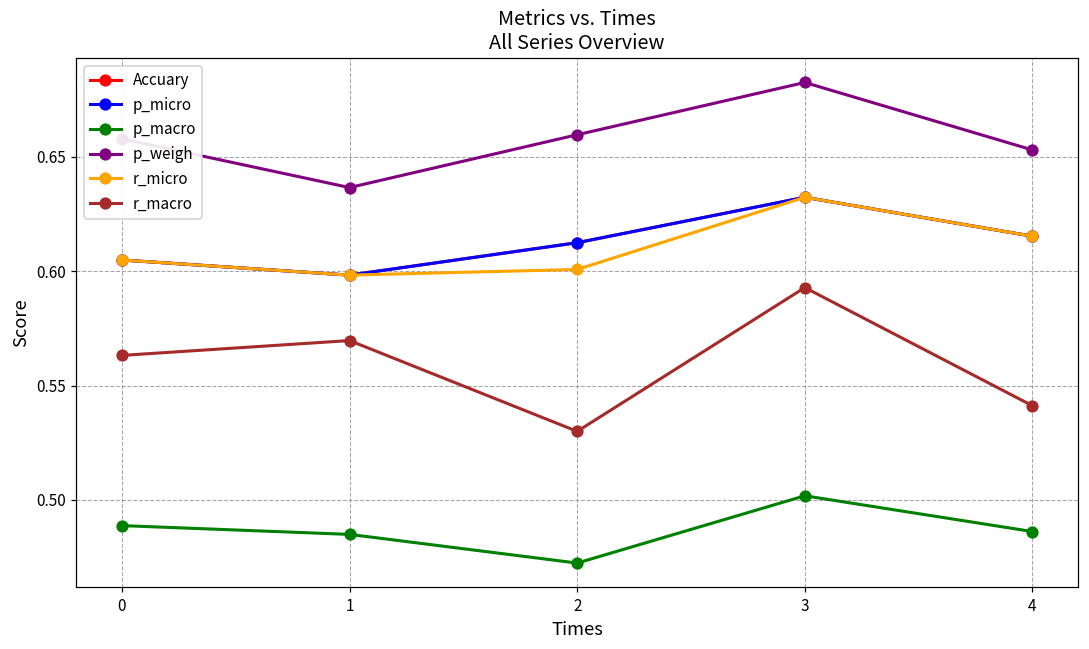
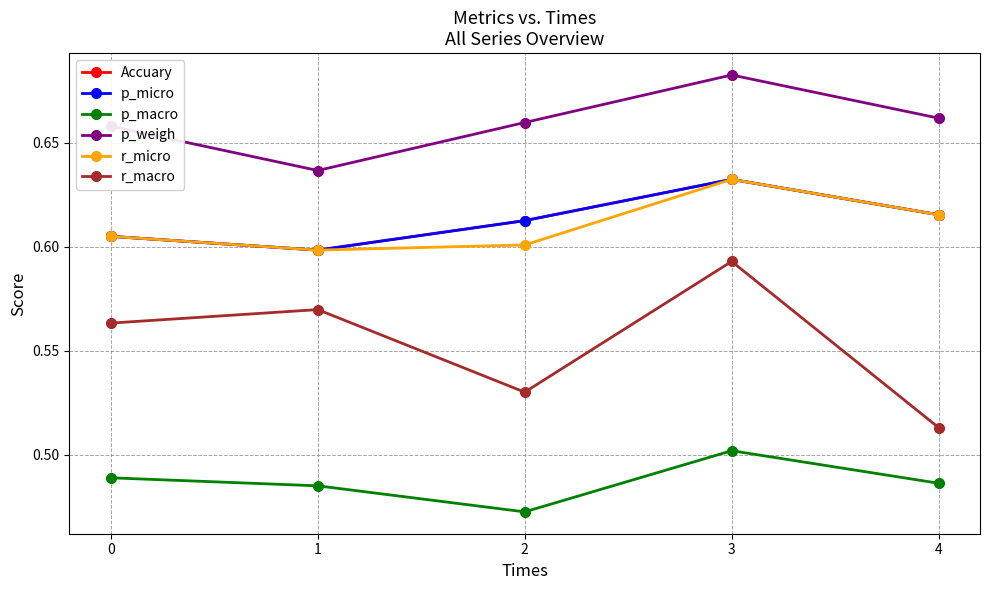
p_weigh, 4: 0.653 -> 0.662
r_macro, 4: 0.541 -> 0.513
